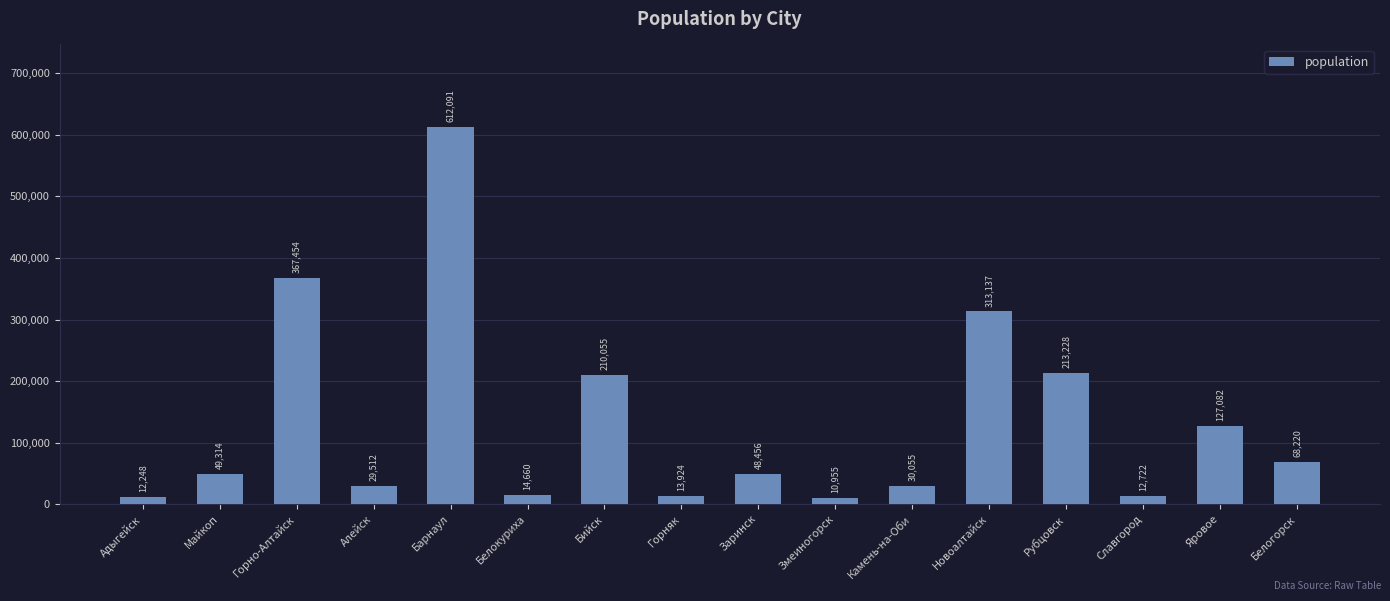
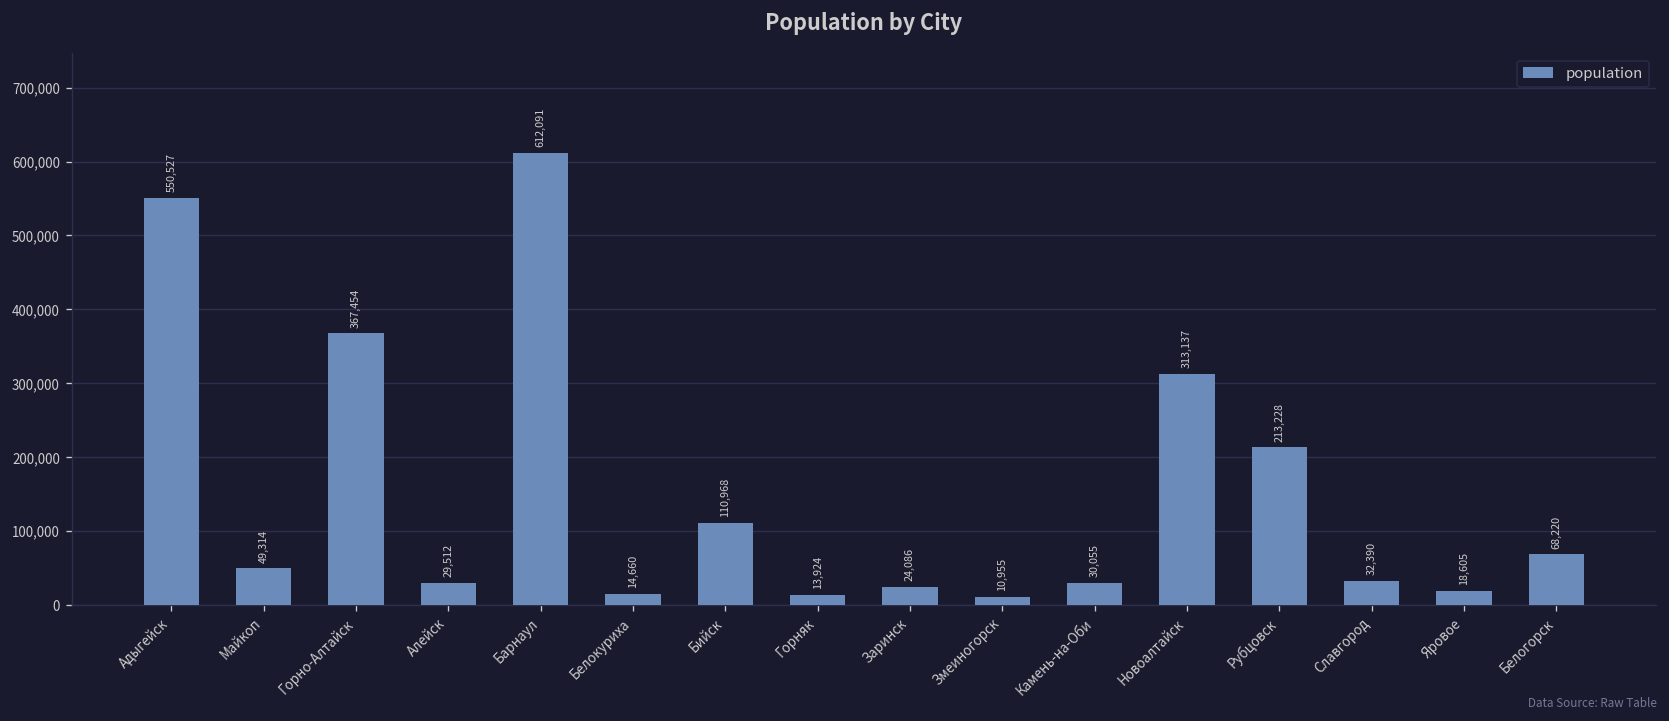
Адыгейск: 12,248 -> 550,527
Бийск: 210,055 -> 110,968
Заринск: 48,456 -> 24,086
Славгород: 12,722 -> 32,390
Яровое: 127,082 -> 18,605
